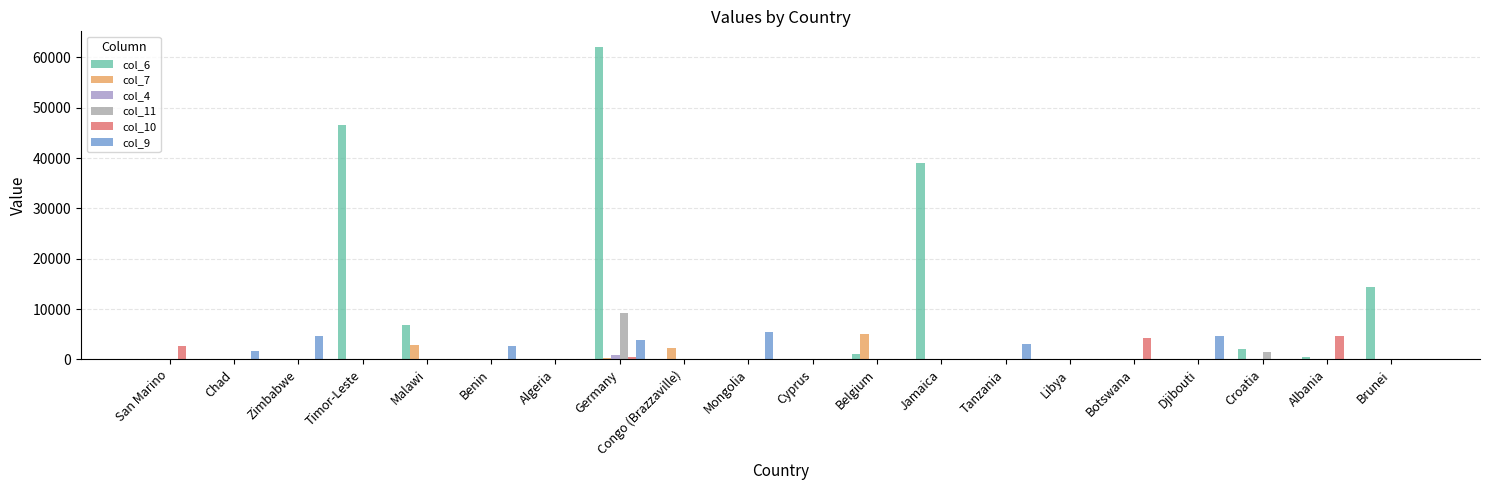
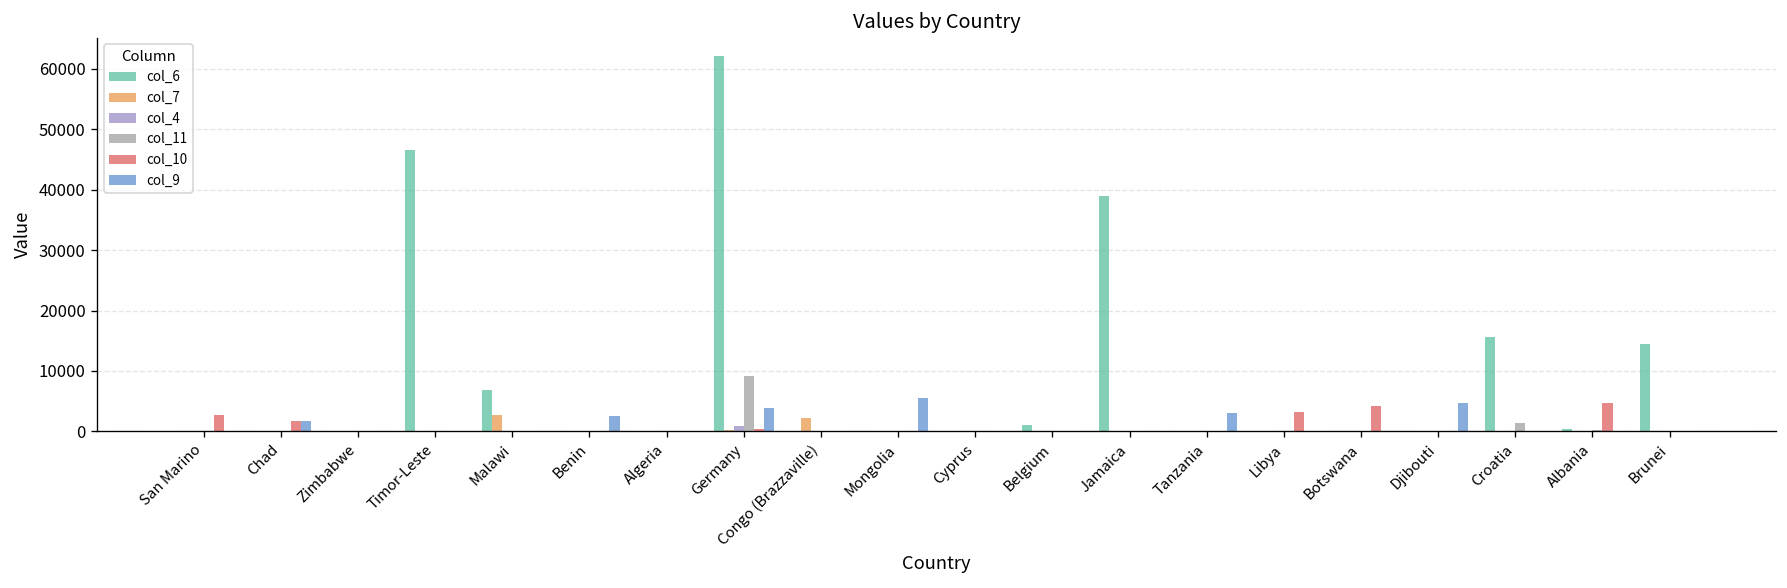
col_10, Chad: 0 -> 2000
col_9, Zimbabwe: 5000 -> 0
col_7, Belgium: 5000 -> 0
col_10, Libya: 0 -> 3000
col_6, Croatia: 2000 -> 16000
